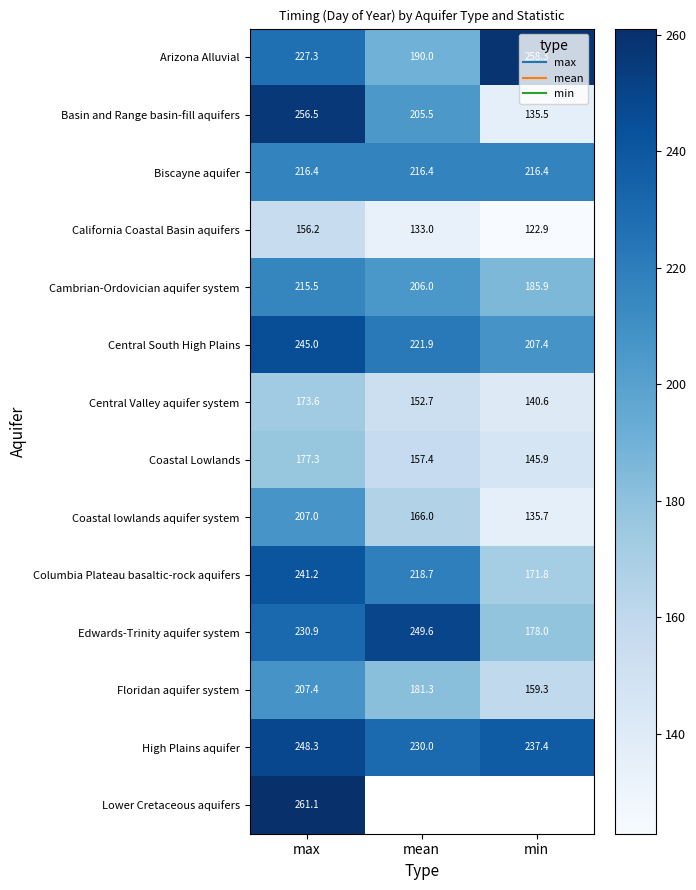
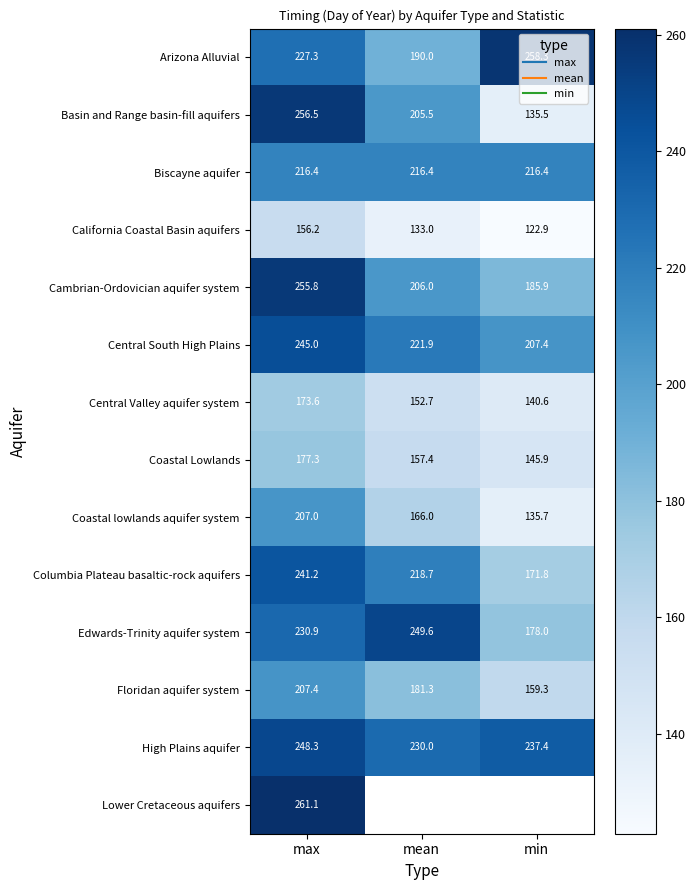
Cambrian-Ordovician aquifer system, max: 215.5 -> 255.8
